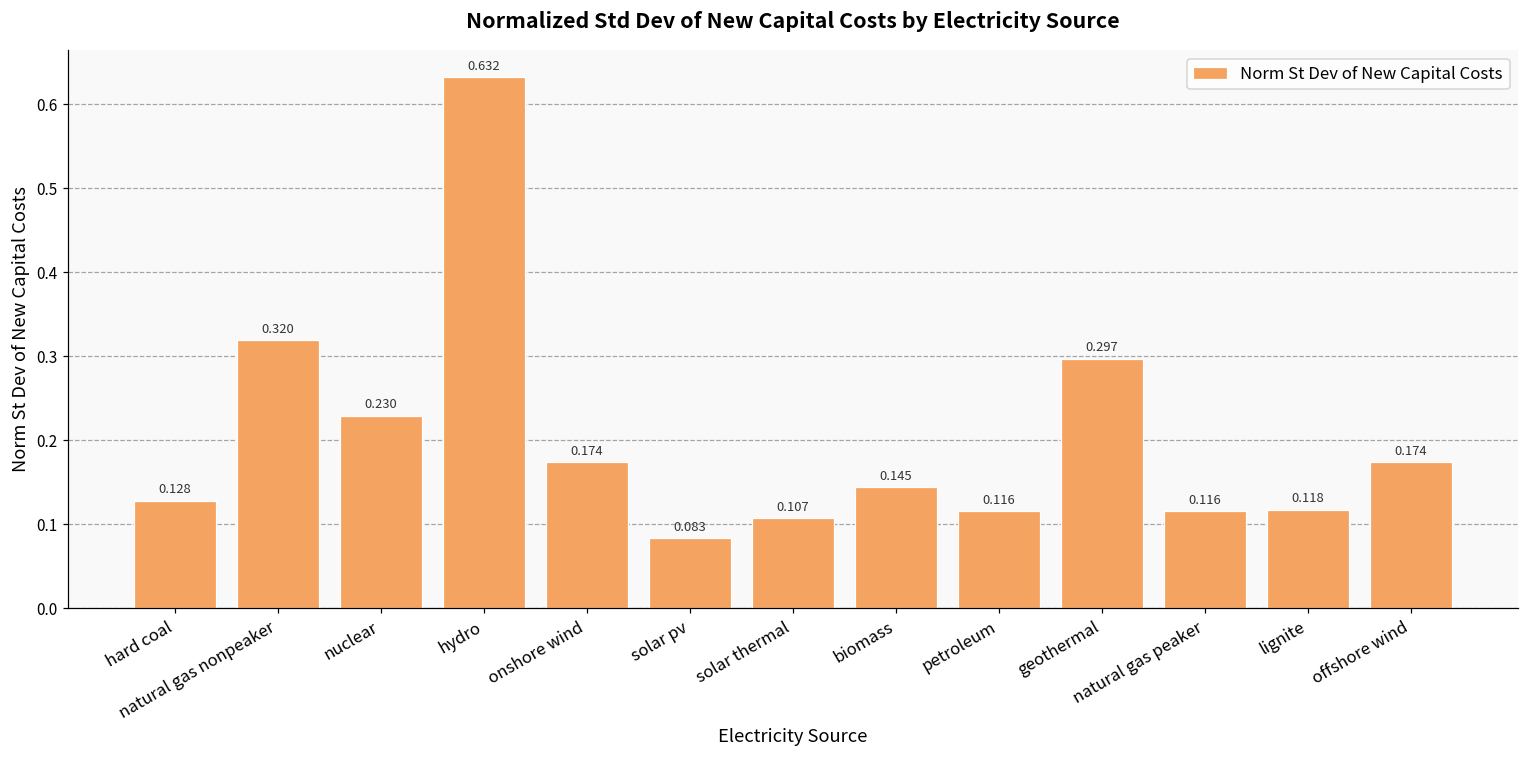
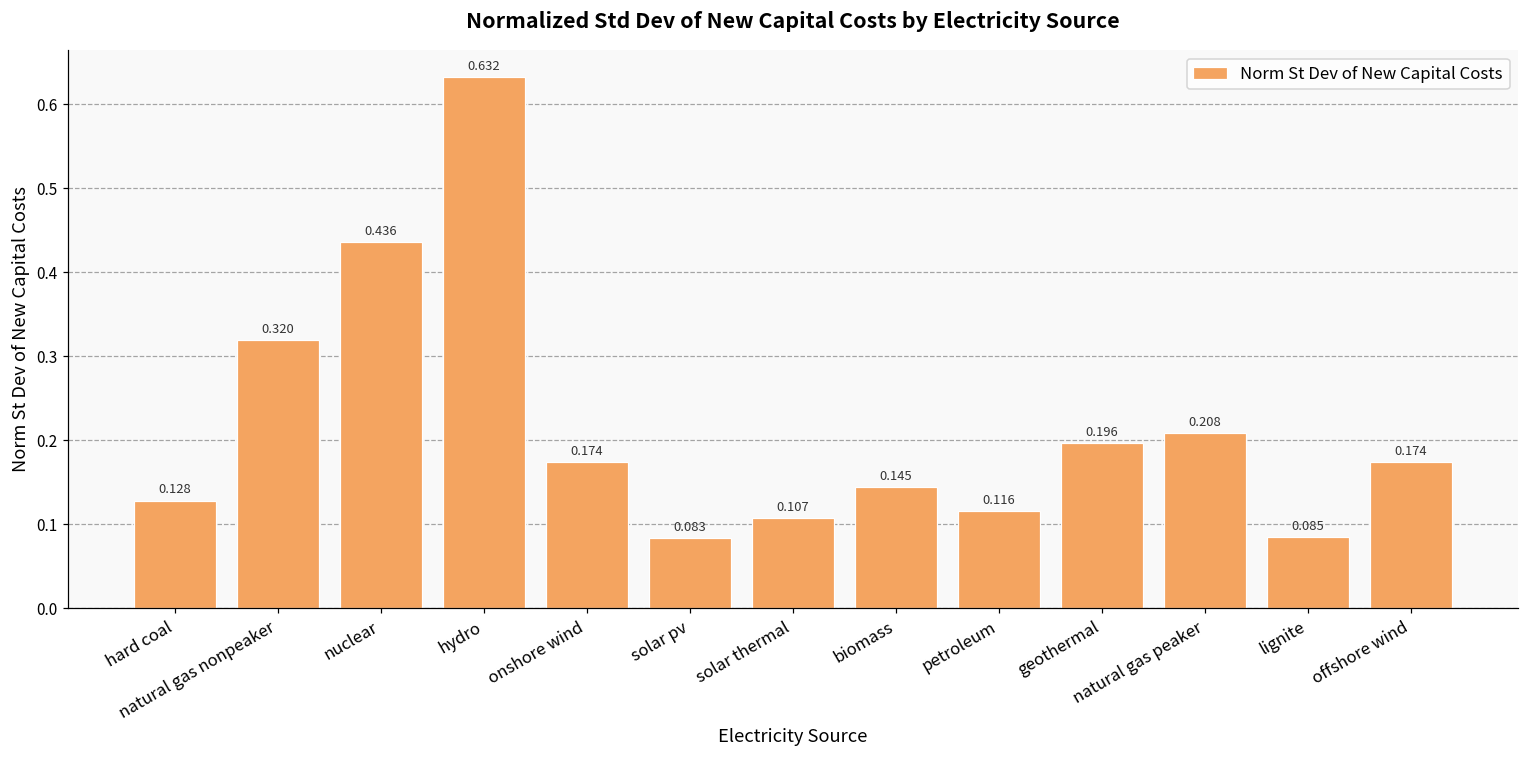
nuclear: 0.230 -> 0.436
geothermal: 0.297 -> 0.196
natural gas peaker: 0.116 -> 0.208
lignite: 0.118 -> 0.085
